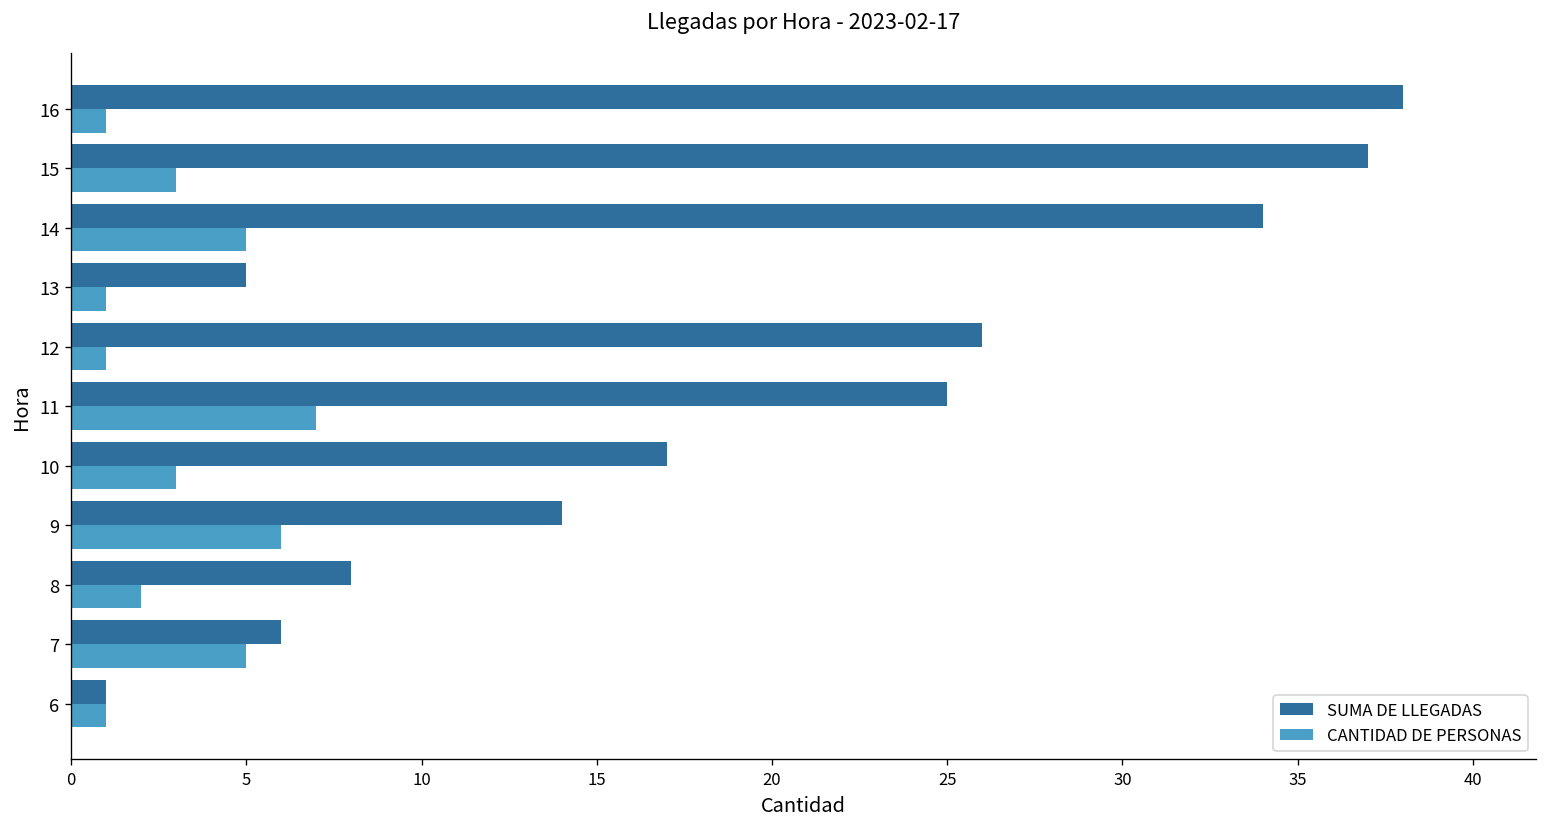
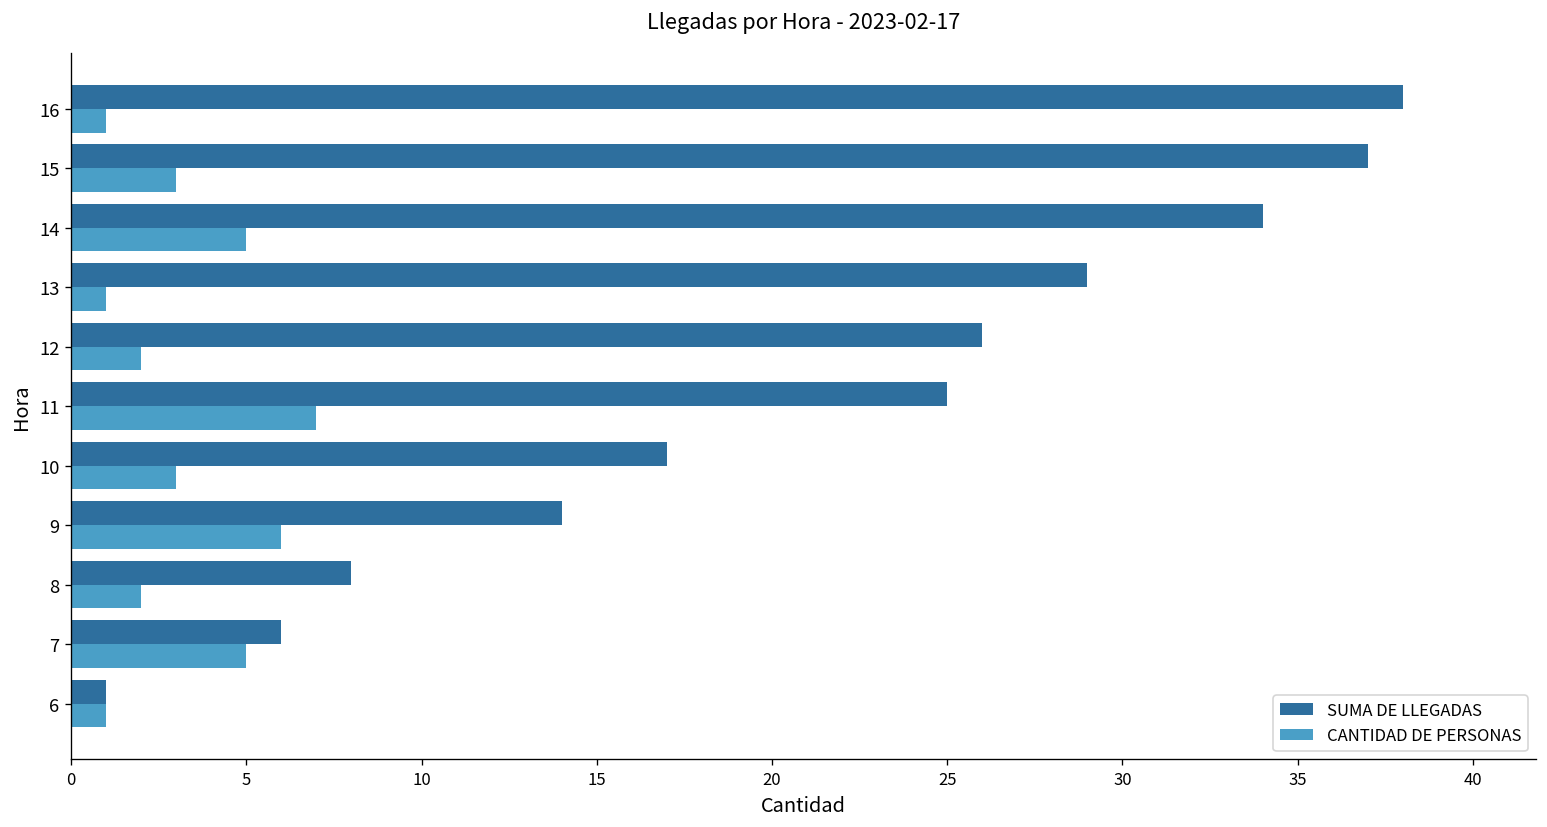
SUMA DE LLEGADAS, 13: 5 -> 29
CANTIDAD DE PERSONAS, 12: 1 -> 2
